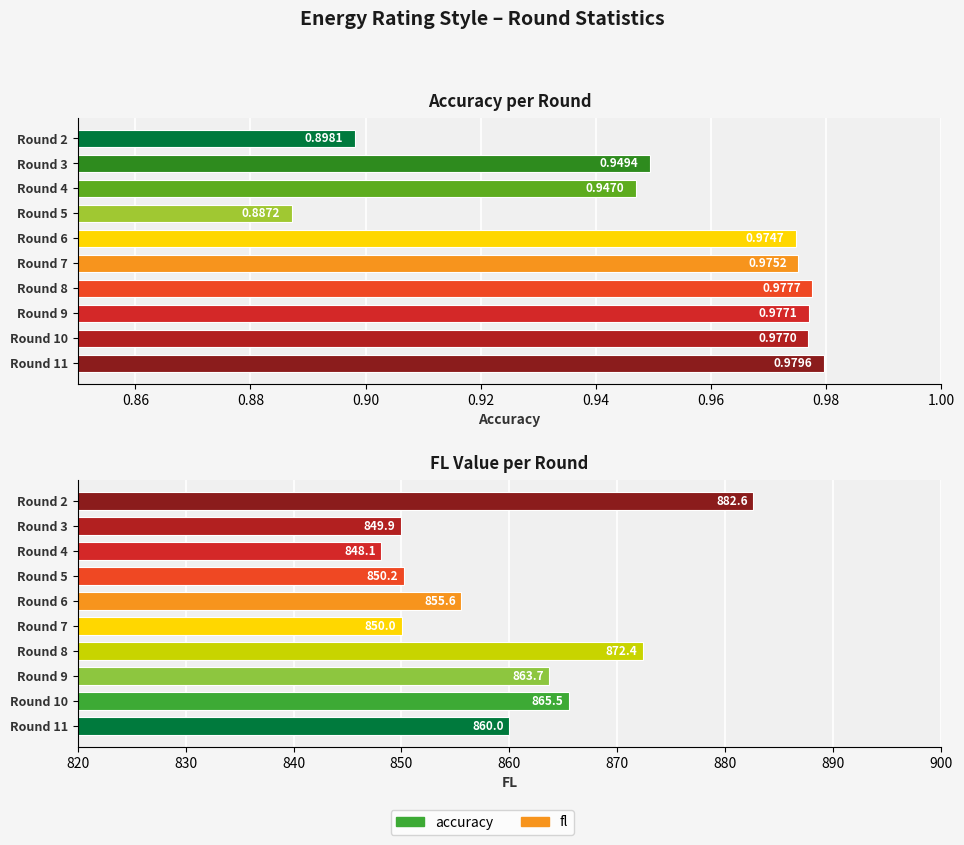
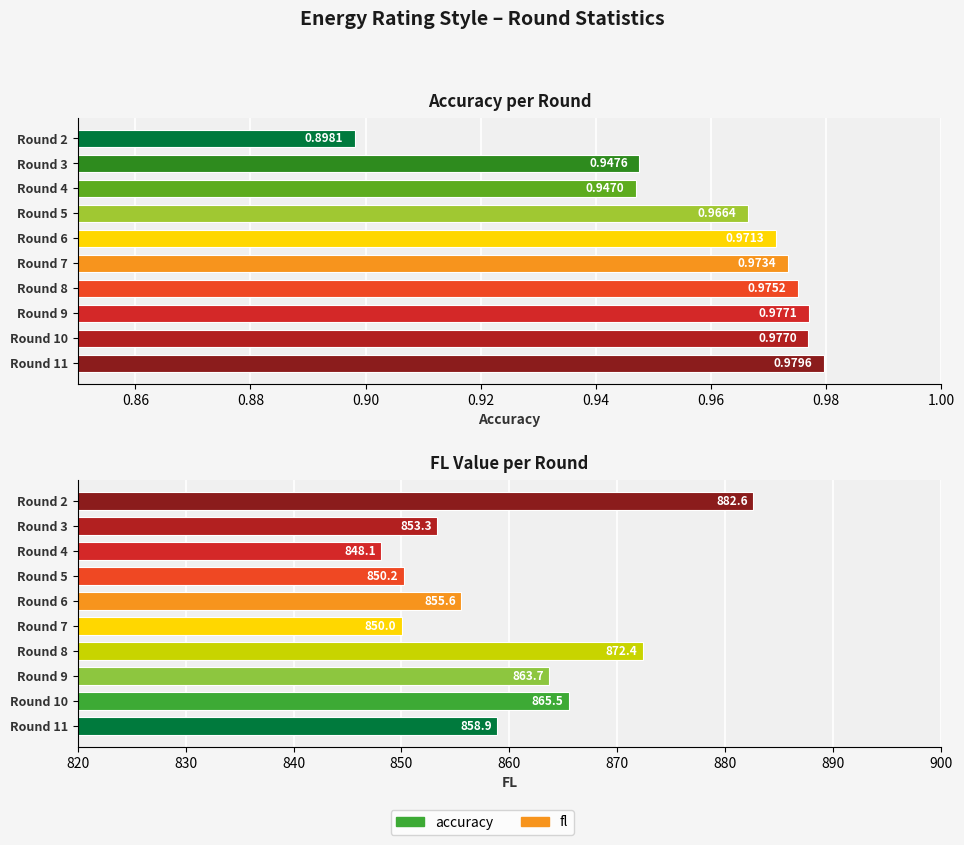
Accuracy per Round, Round 3: 0.9494 -> 0.9476
Accuracy per Round, Round 5: 0.8872 -> 0.9664
Accuracy per Round, Round 6: 0.9747 -> 0.9713
Accuracy per Round, Round 7: 0.9752 -> 0.9734
Accuracy per Round, Round 8: 0.9777 -> 0.9752
FL Value per Round, Round 3: 849.9 -> 853.3
FL Value per Round, Round 11: 860.0 -> 858.9
